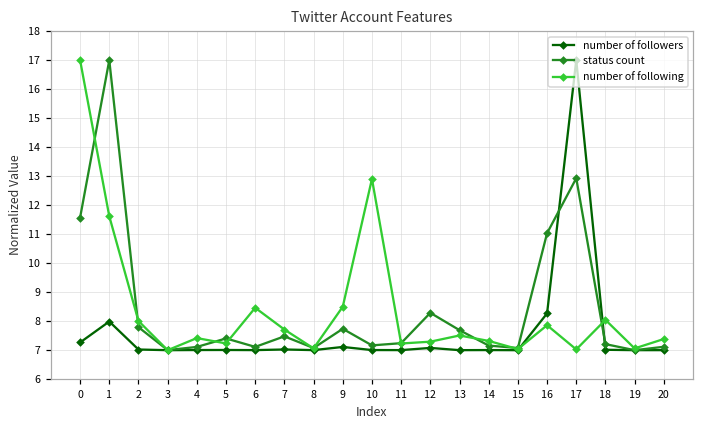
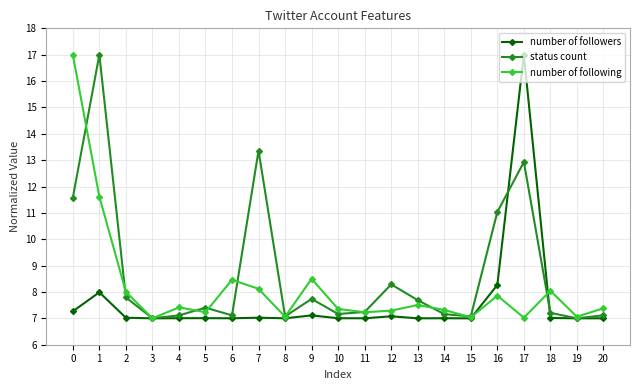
status count, 7: 7.5 -> 13.4
number of following, 7: 7.7 -> 8.1
number of following, 10: 12.9 -> 7.4
